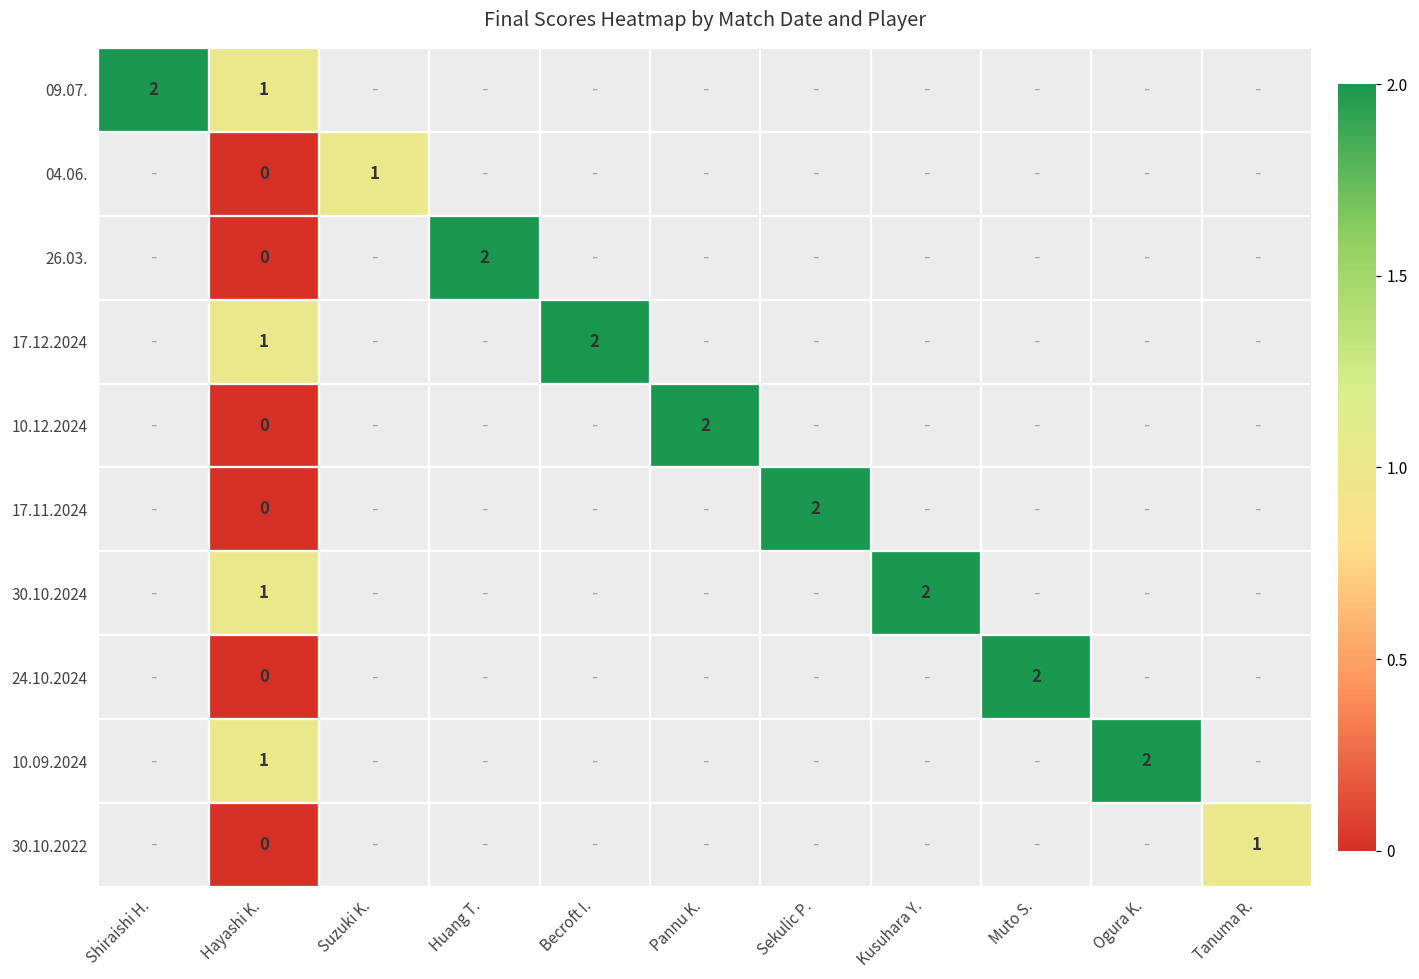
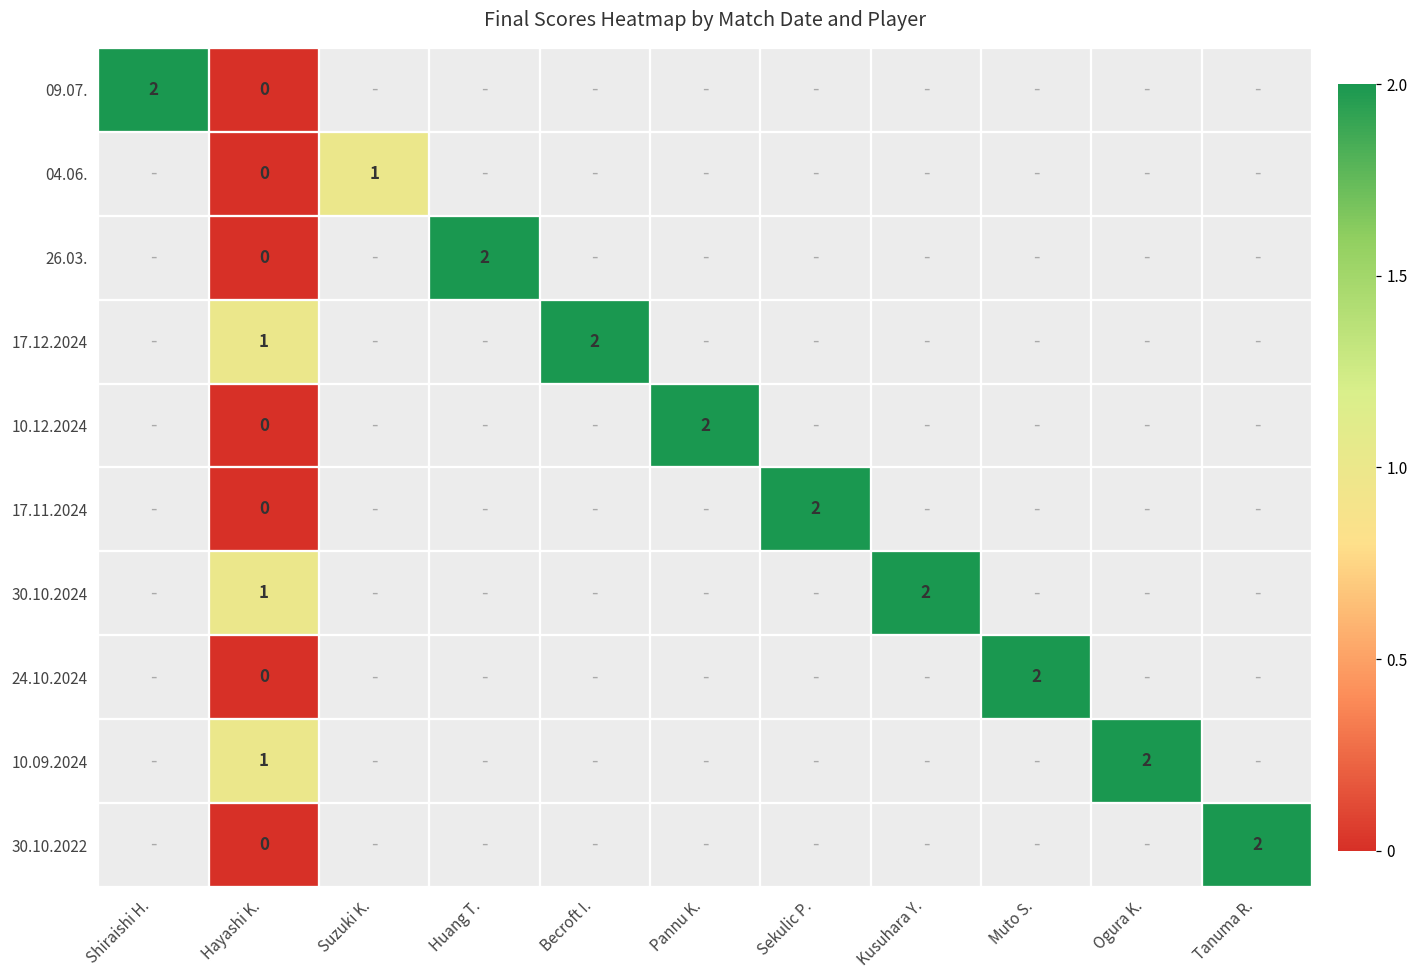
09.07., Hayashi K.: 1 -> 0
30.10.2022, Tanuma R.: 1 -> 2
